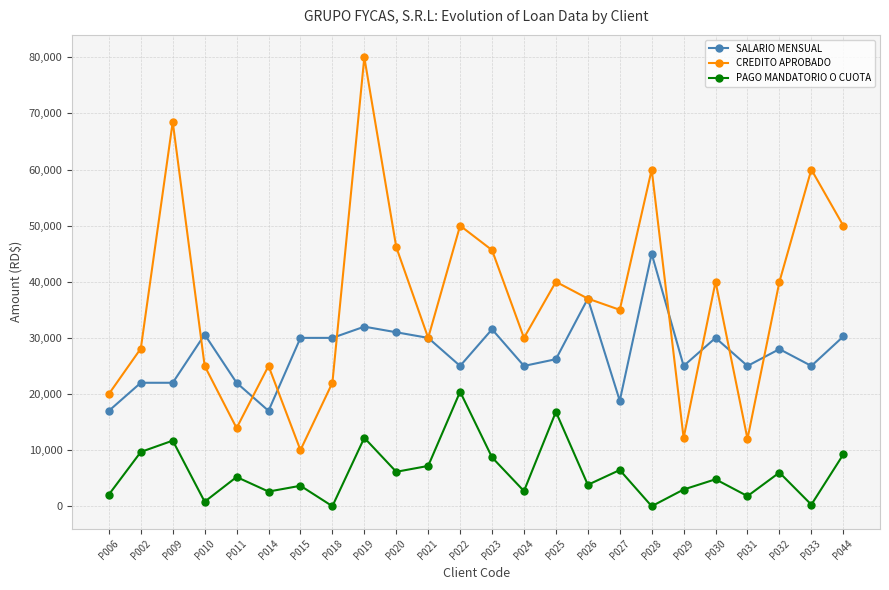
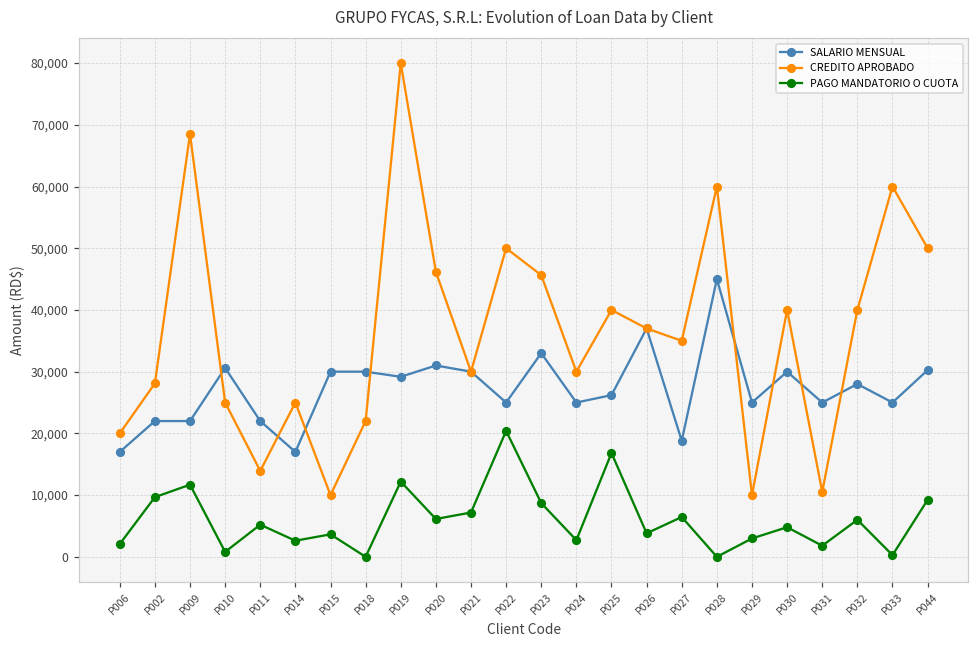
SALARIO MENSUAL, P019: 32,000 -> 29,000
SALARIO MENSUAL, P023: 32,000 -> 33,000
CREDITO APROBADO, P029: 12,000 -> 10,000
CREDITO APROBADO, P031: 12,000 -> 11,000
